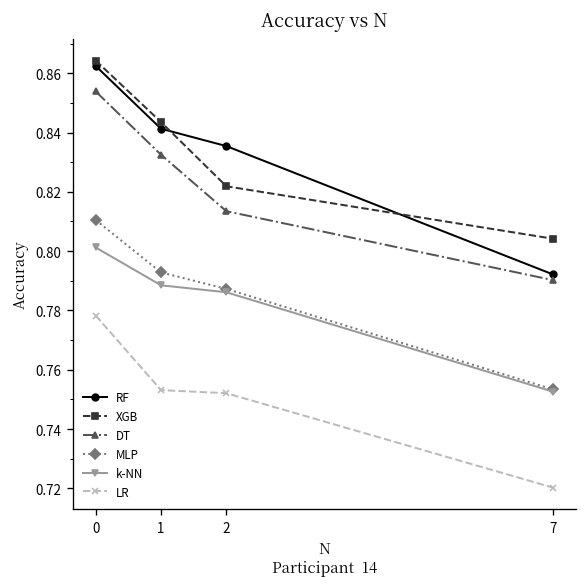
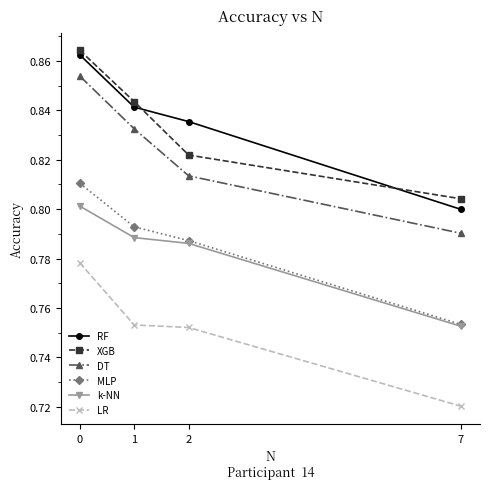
RF, 7: 0.792 -> 0.800
